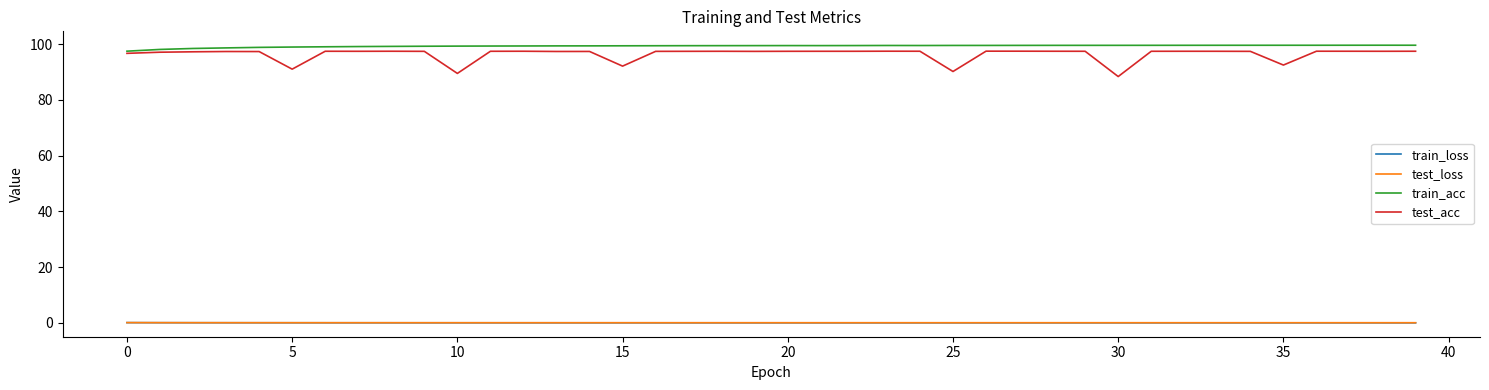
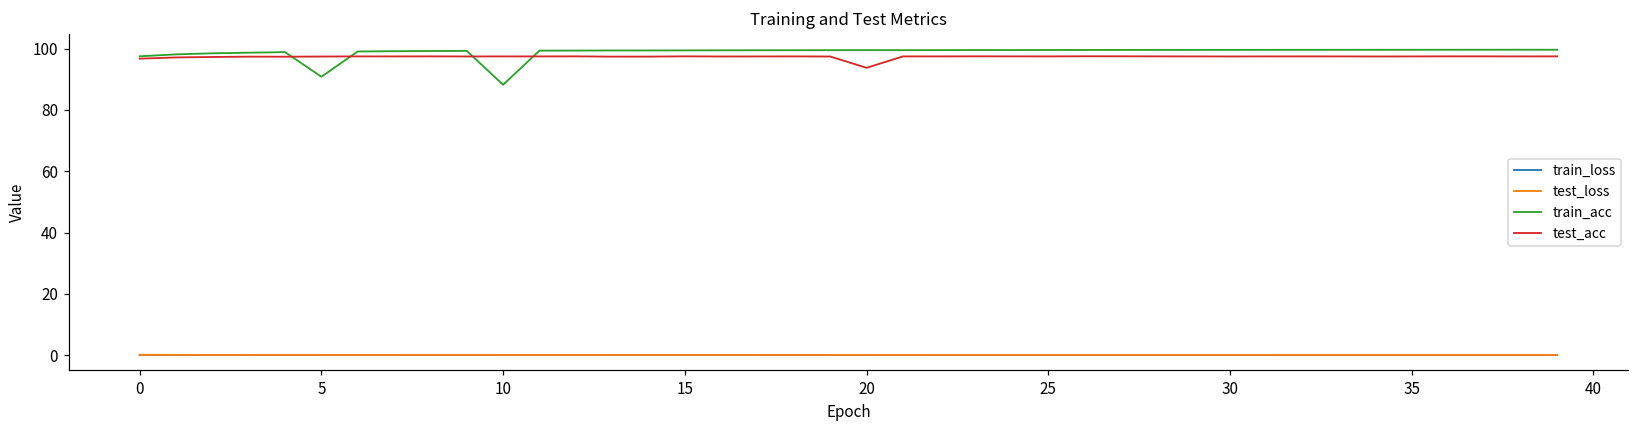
train_acc, 5: 99 -> 91
test_acc, 5: 91 -> 97
train_acc, 10: 99 -> 88
test_acc, 10: 90 -> 97
test_acc, 15: 92 -> 97
test_acc, 20: 97 -> 94
test_acc, 25: 90 -> 97
test_acc, 30: 88 -> 97
test_acc, 35: 93 -> 97
